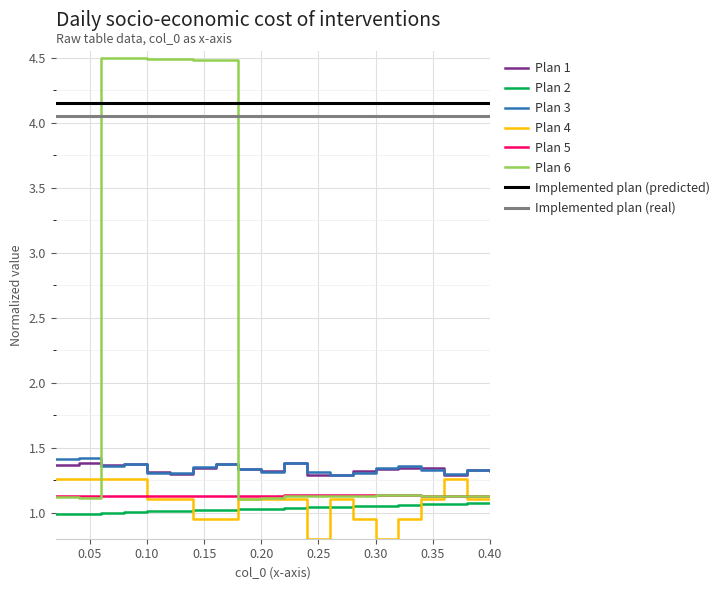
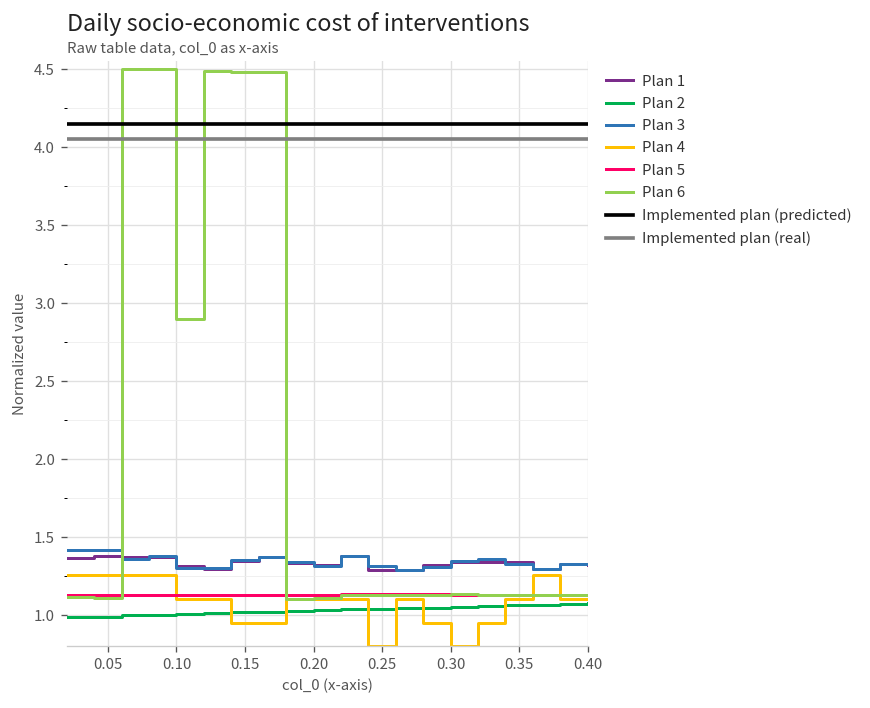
Plan 6, 0.10: 4.49 -> 2.90
